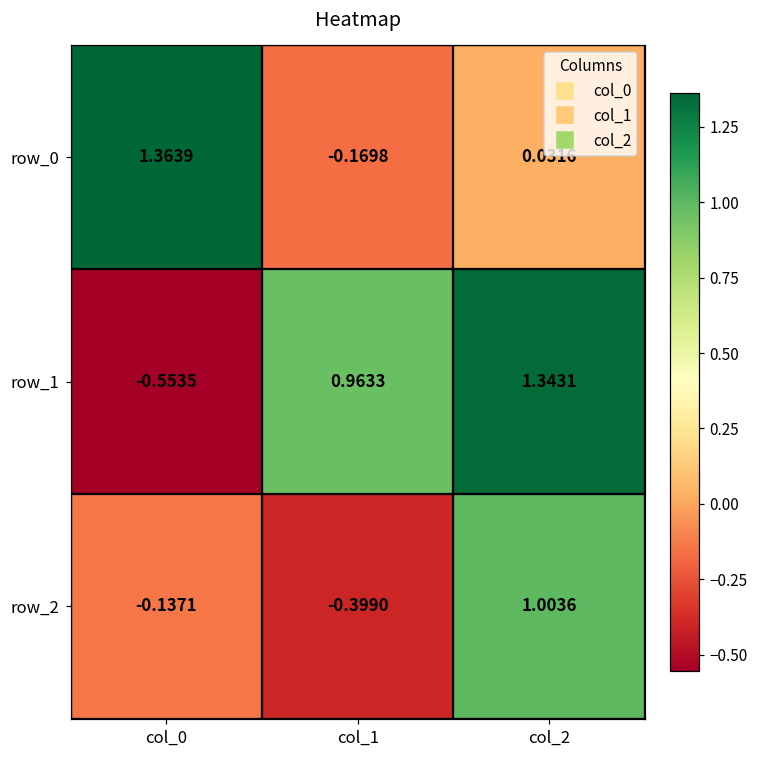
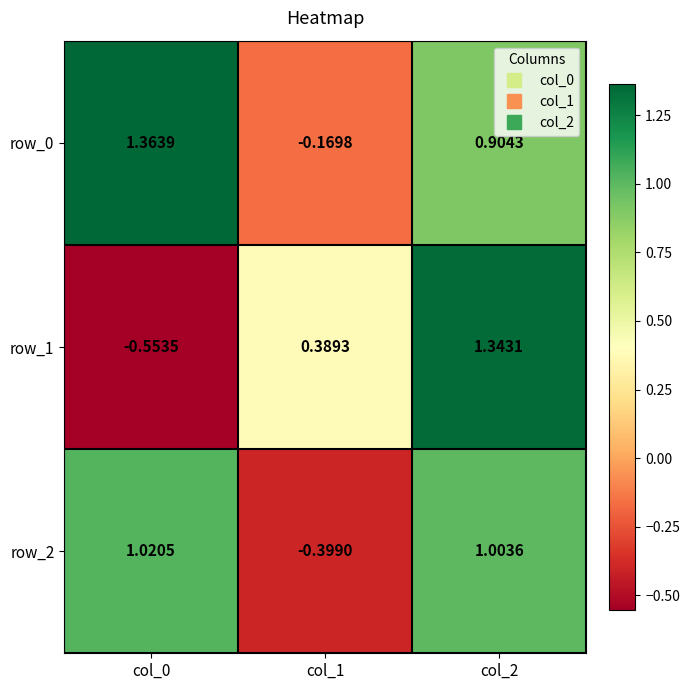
row_0, col_2: 0.0316 -> 0.9043
row_1, col_1: 0.9633 -> 0.3893
row_2, col_0: -0.1371 -> 1.0205
